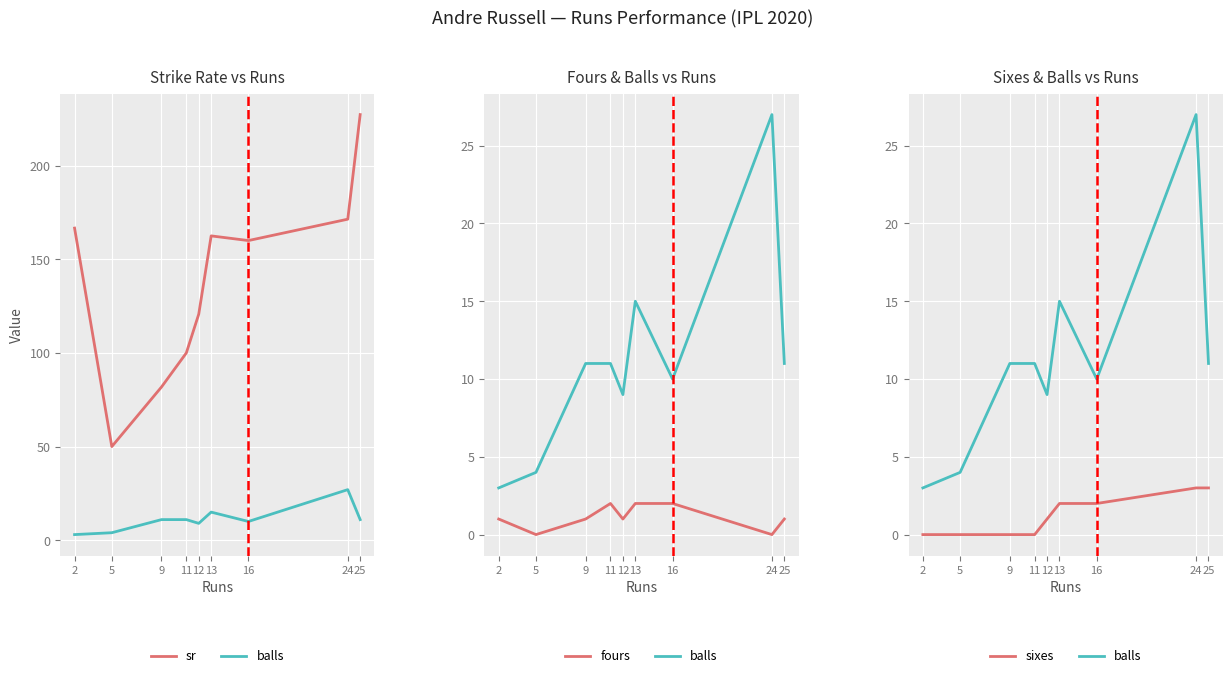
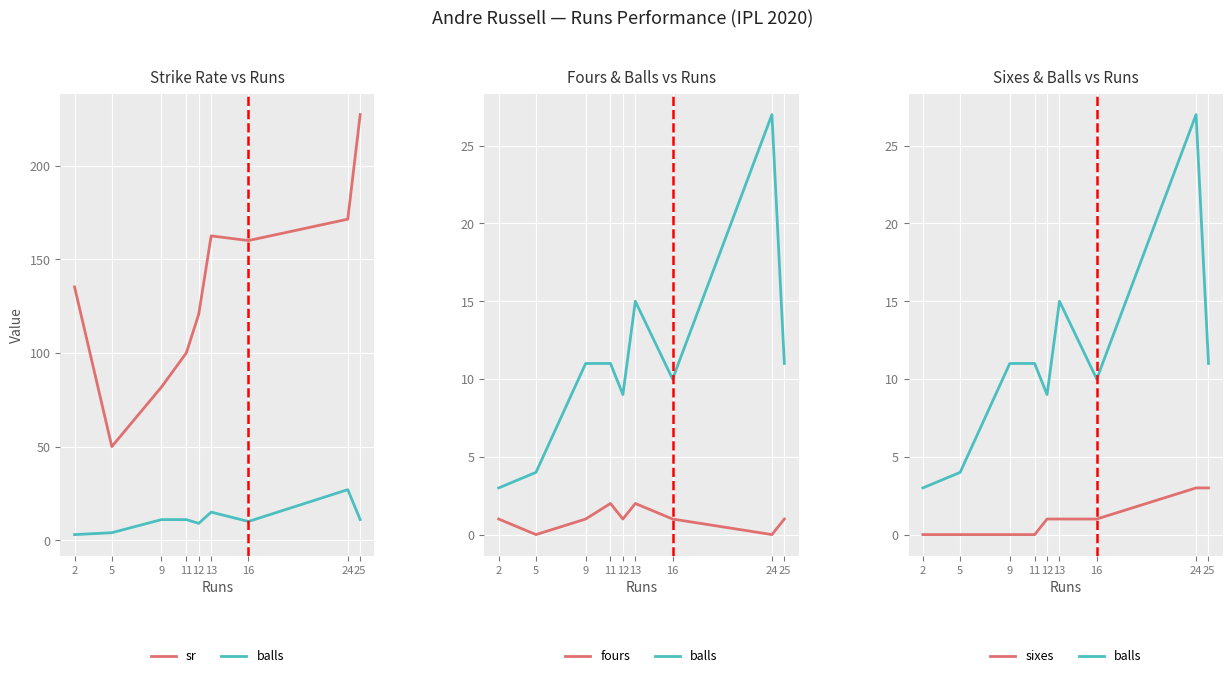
Strike Rate vs Runs, sr, 2: 167 -> 135
Fours & Balls vs Runs, fours, 16: 2 -> 1
Sixes & Balls vs Runs, sixes, 13: 2 -> 1
Sixes & Balls vs Runs, sixes, 16: 2 -> 1
